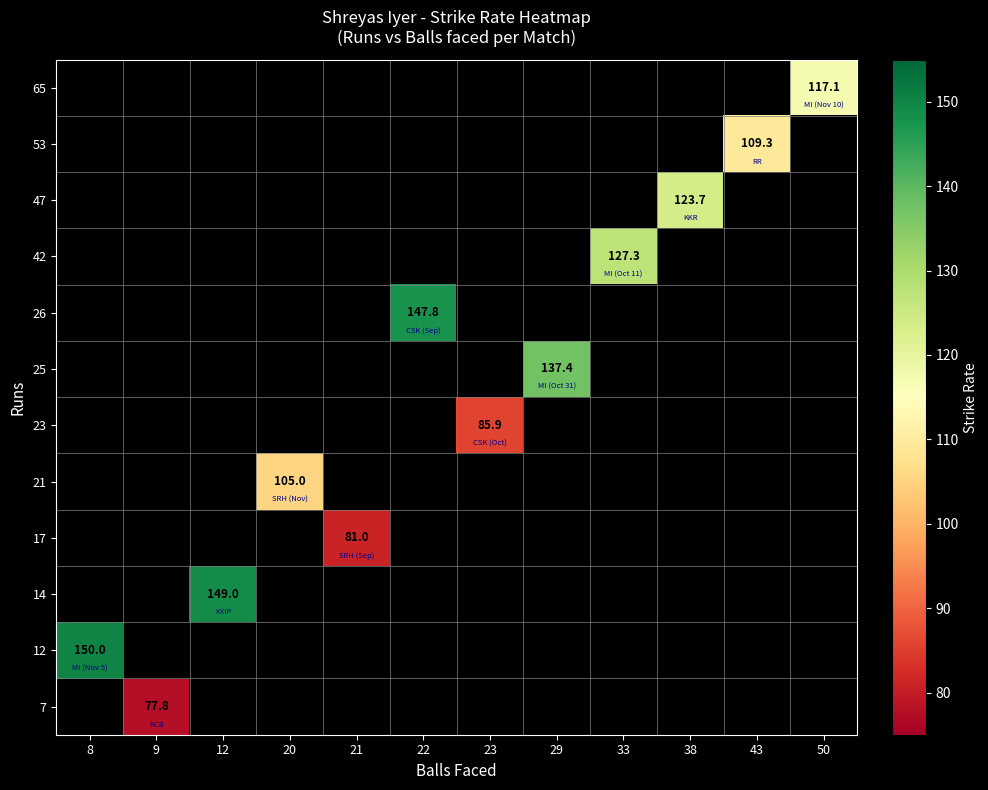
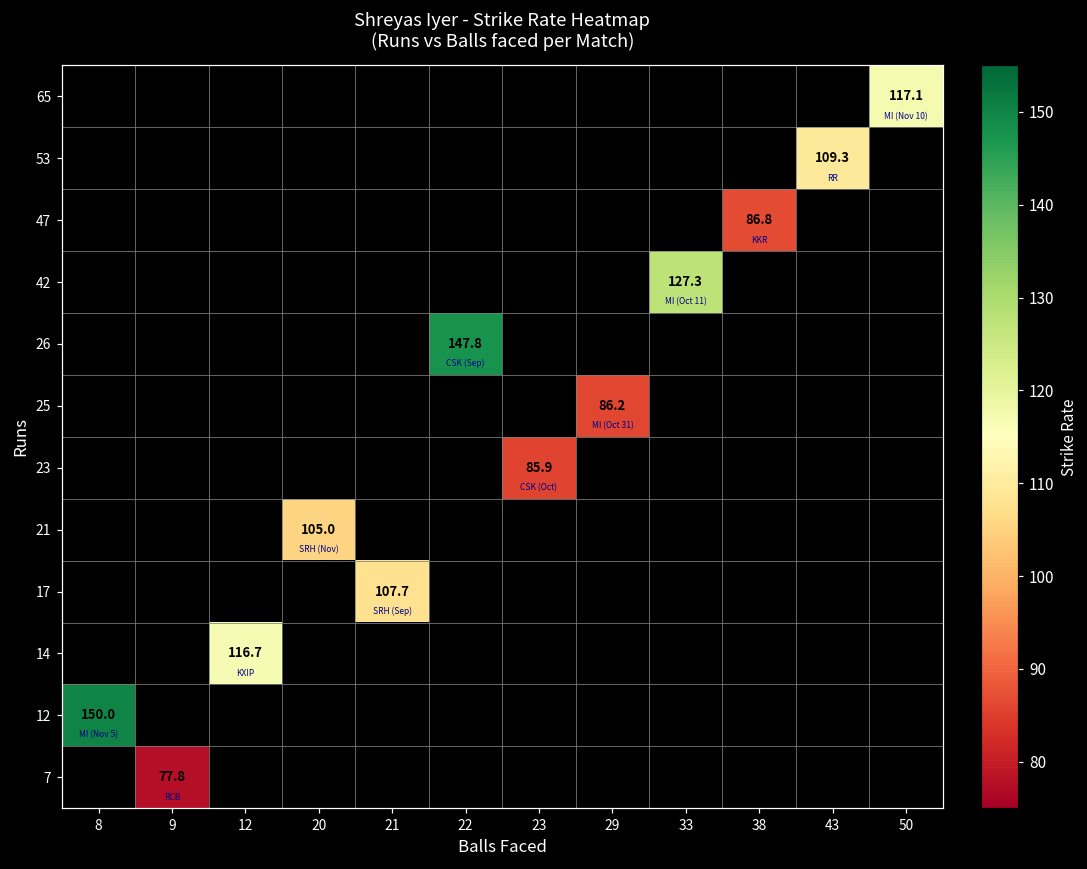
47, 38: 123.7 -> 86.8
25, 29: 137.4 -> 86.2
17, 21: 81.0 -> 107.7
14, 12: 149.0 -> 116.7
